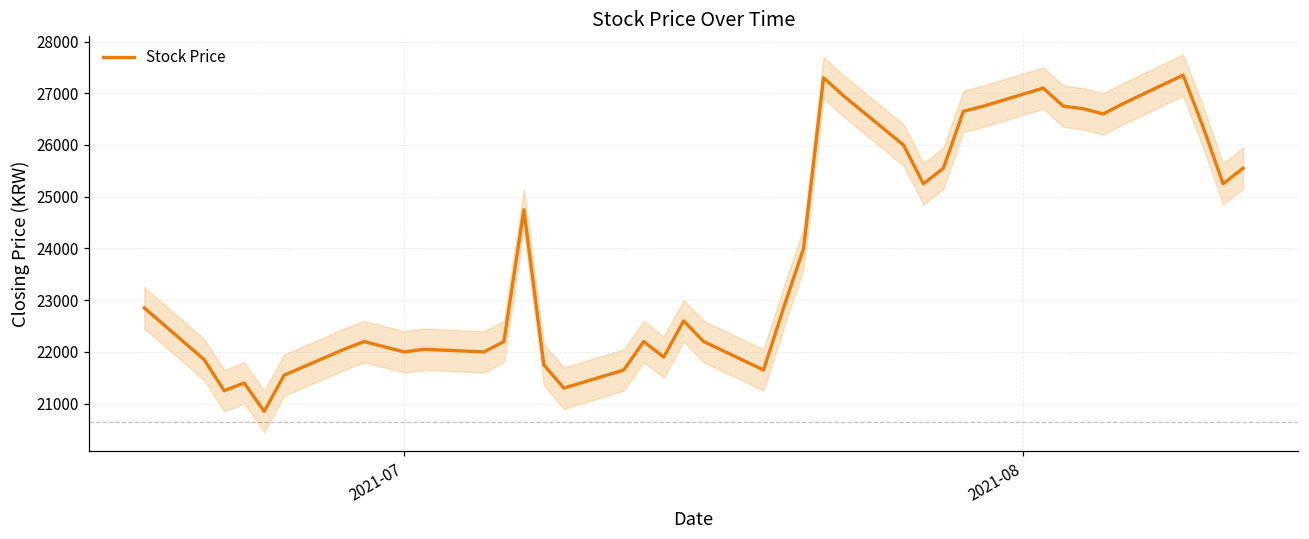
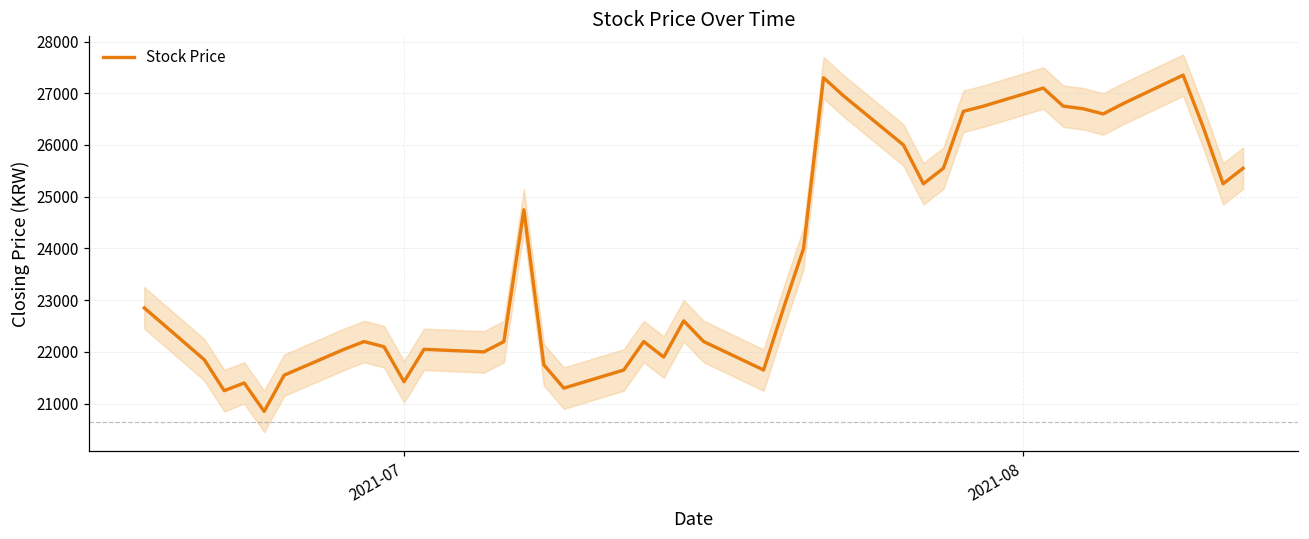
Stock Price, 2021-07: 22000 -> 21400
